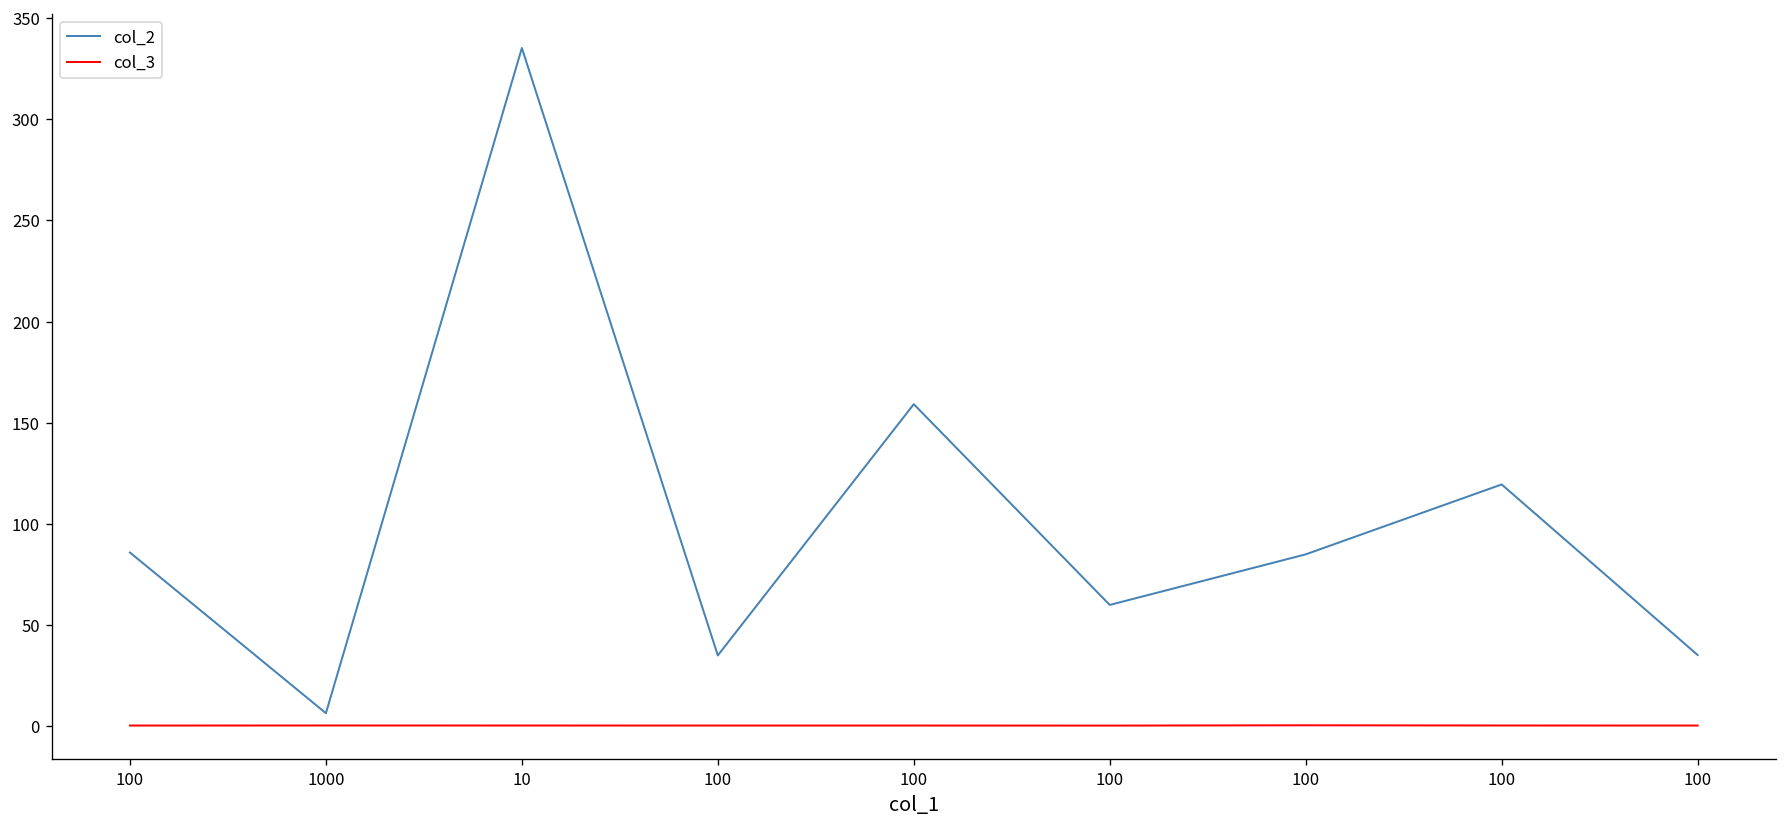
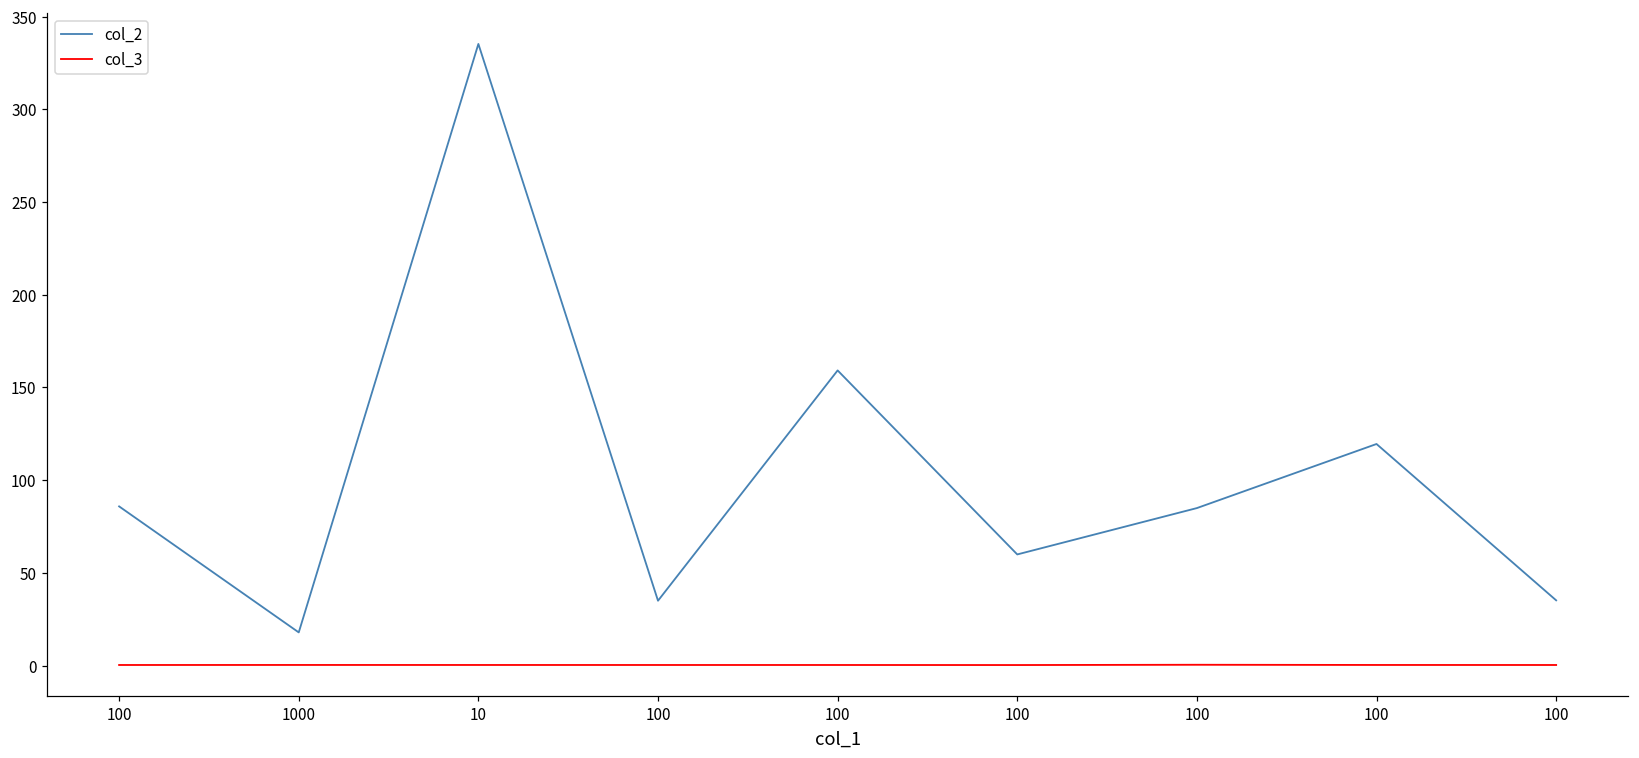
col_2, 1000: 6 -> 18
